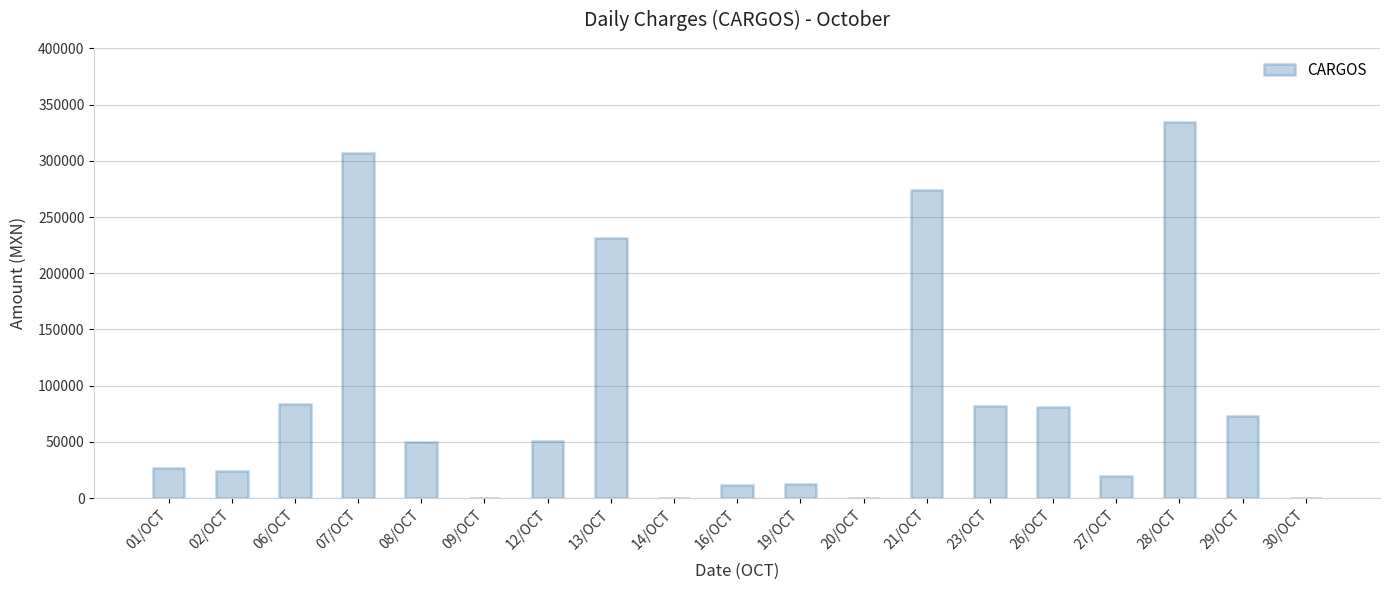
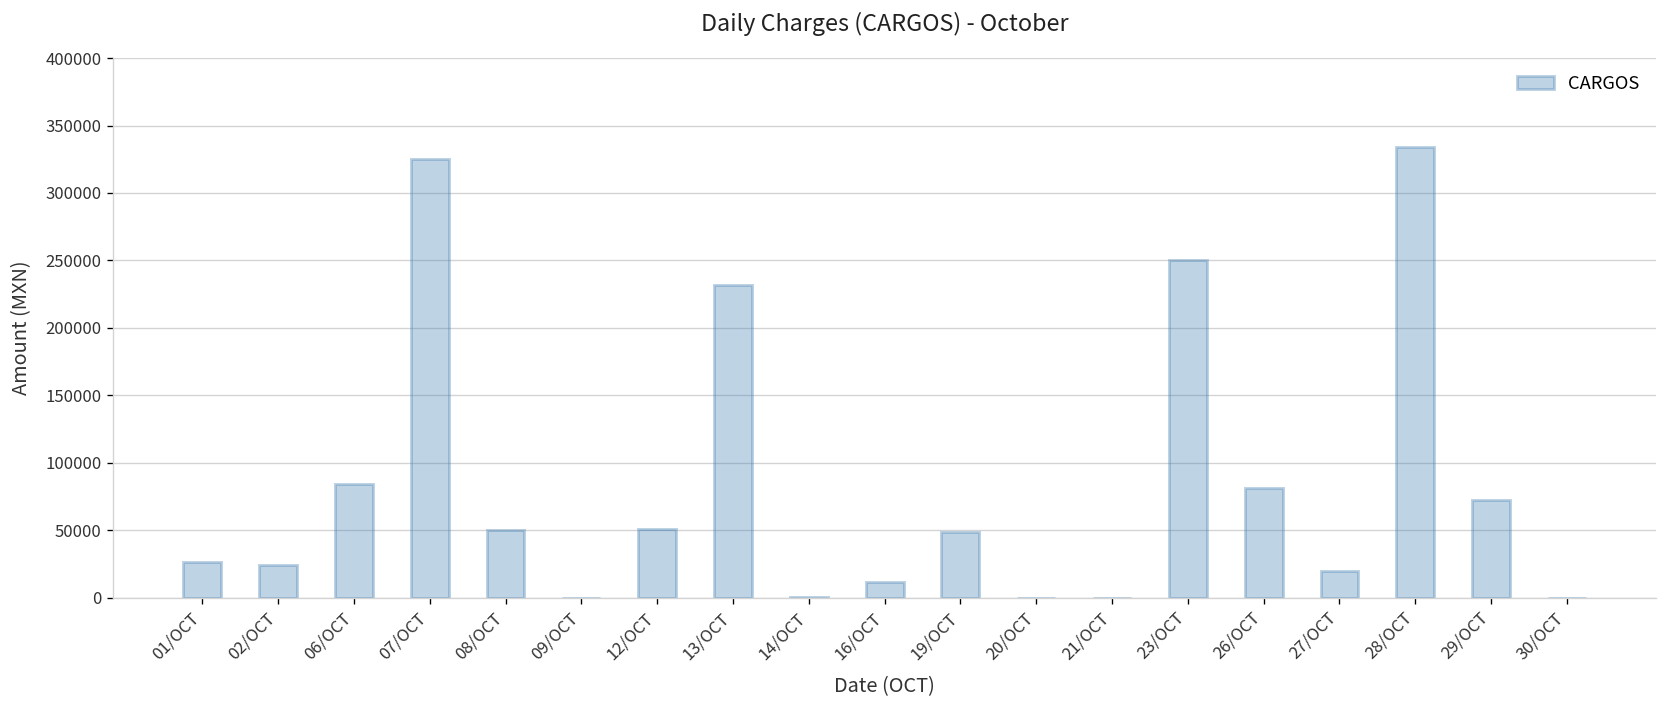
07/OCT: 307000 -> 325000
19/OCT: 13000 -> 49000
21/OCT: 274000 -> 0
23/OCT: 82000 -> 250000
